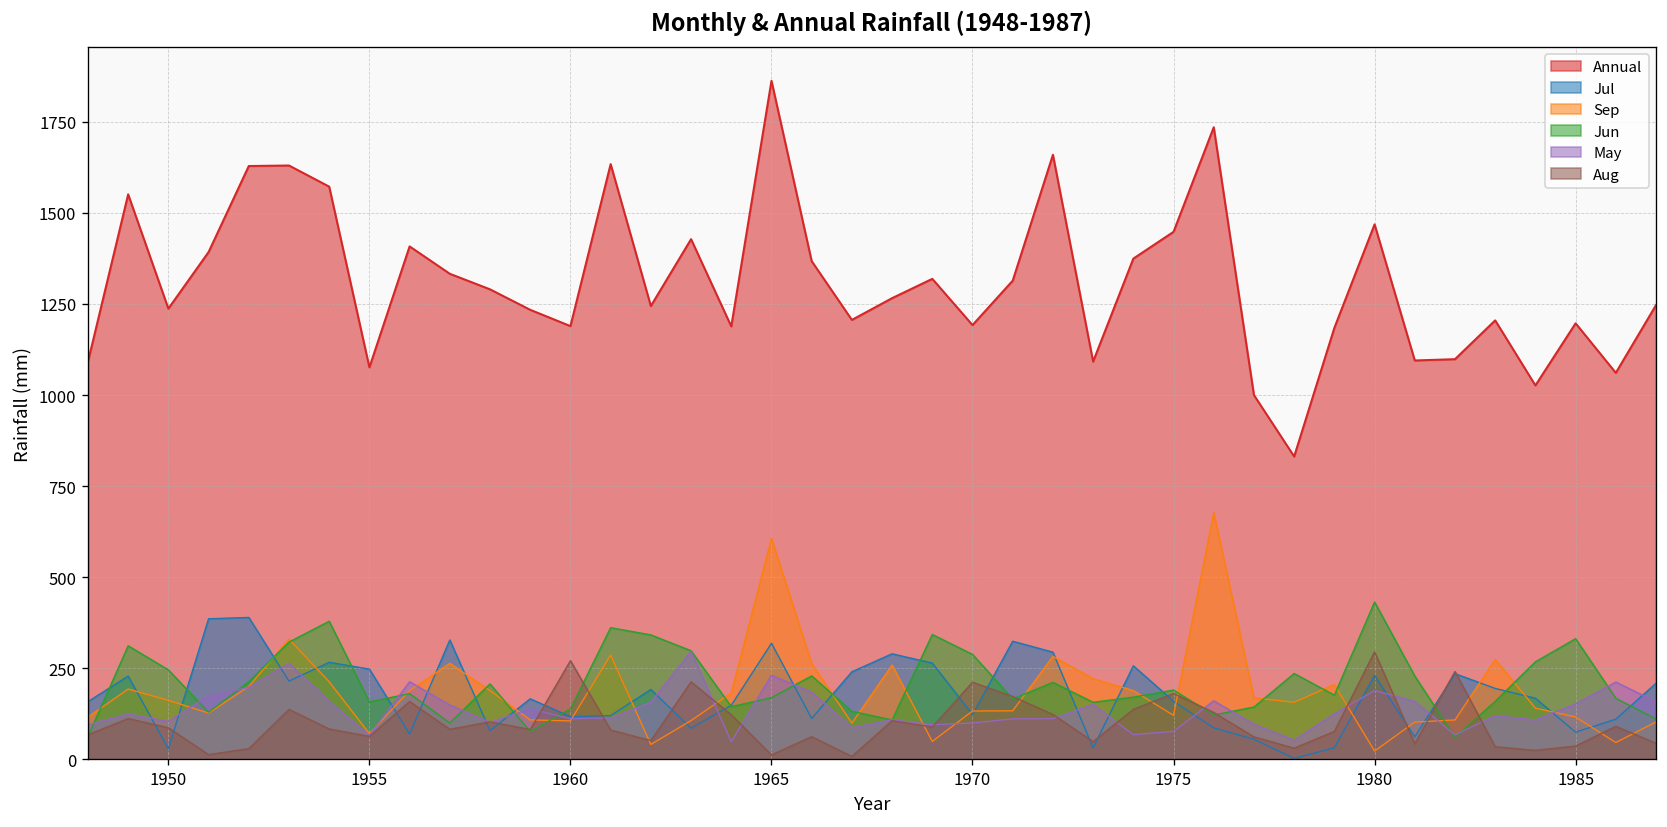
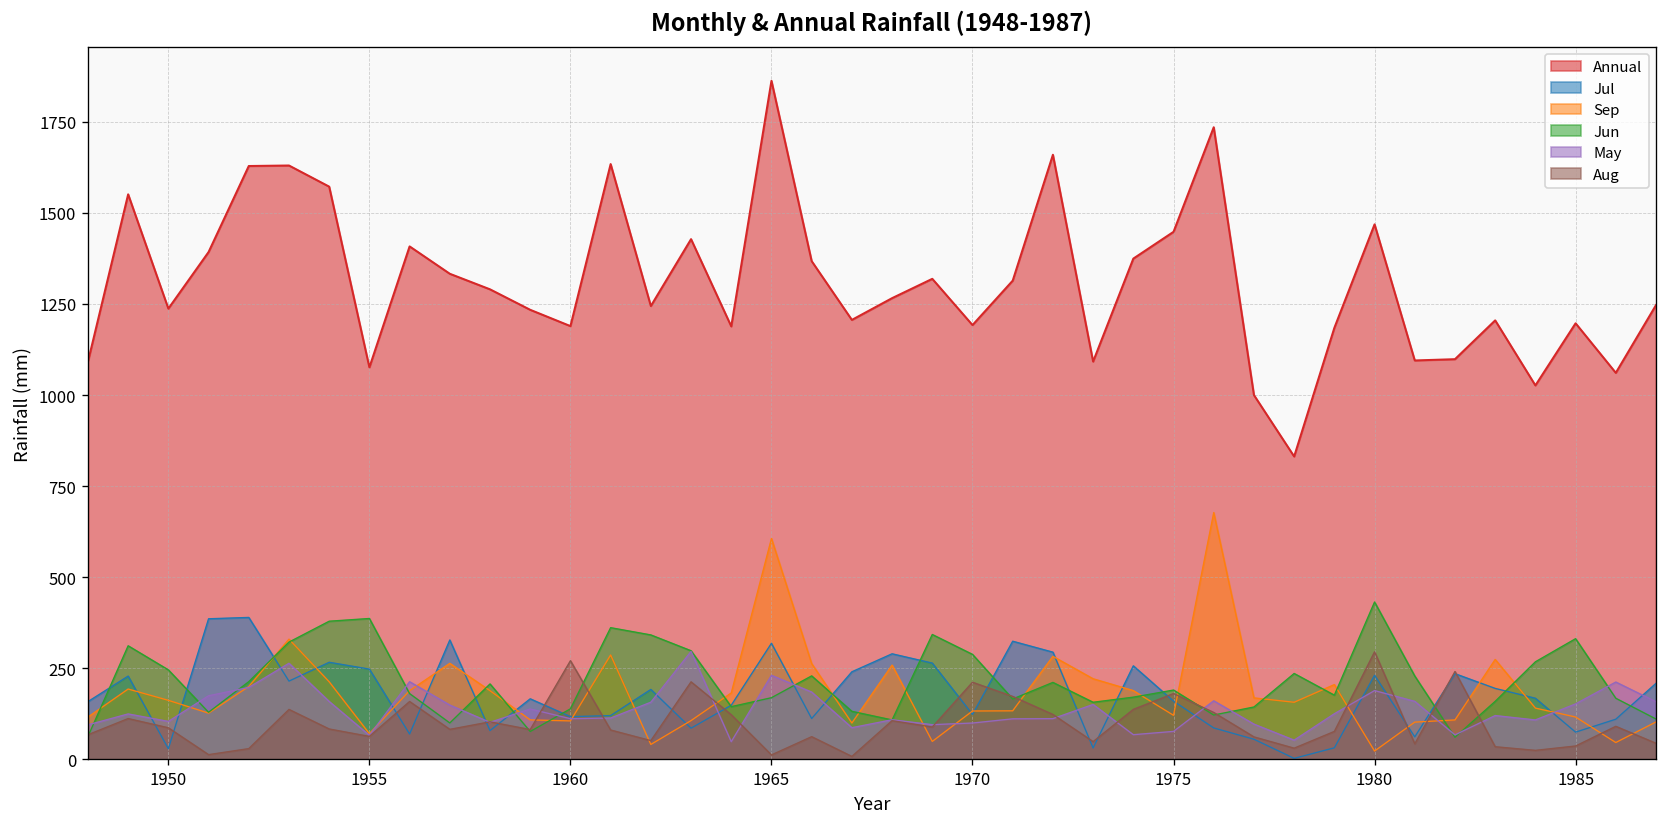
Jun, 1955: 160 -> 390
